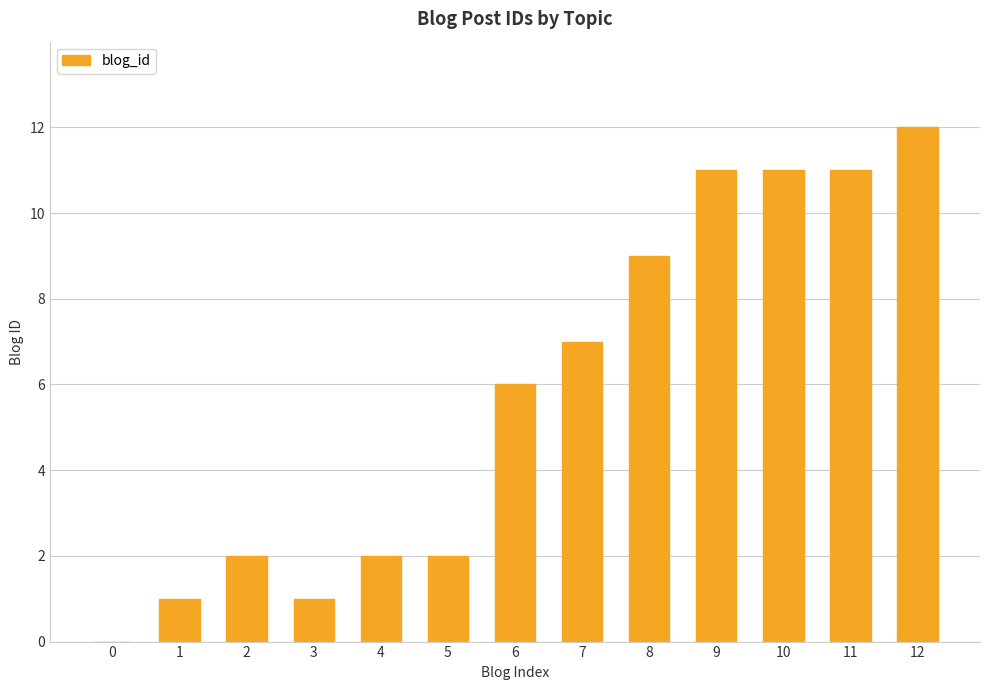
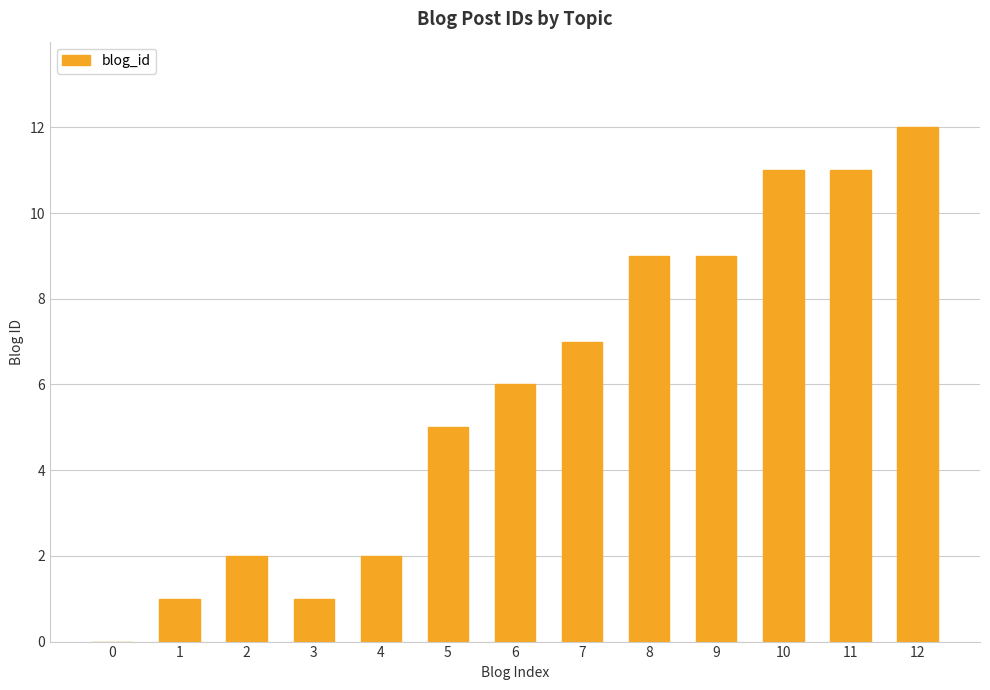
5: 2 -> 5
9: 11 -> 9
